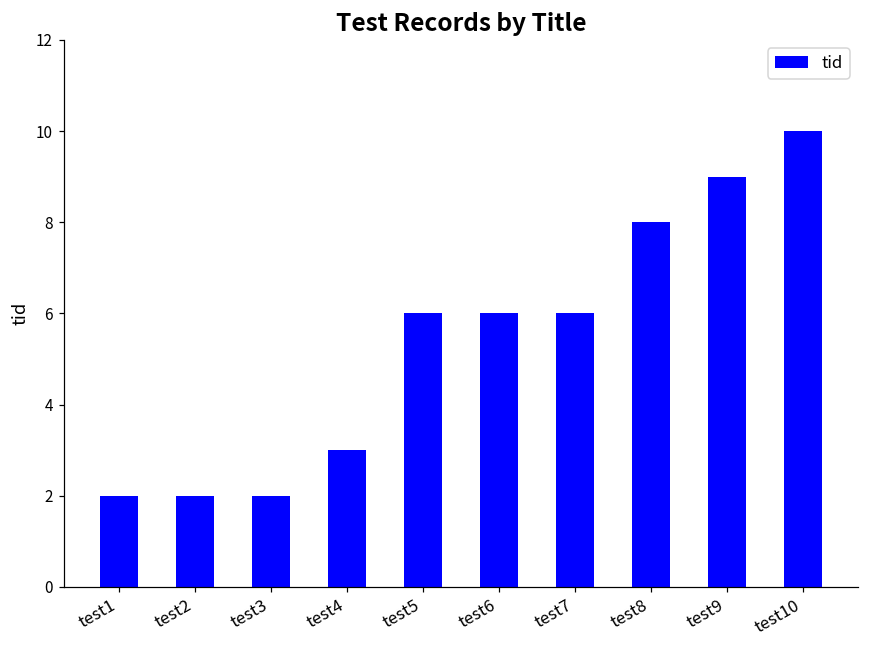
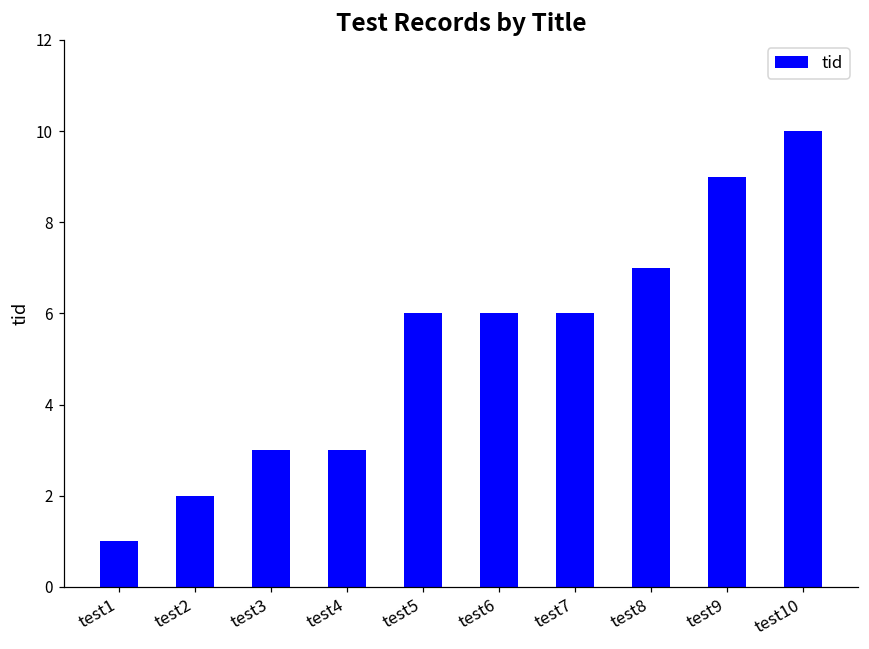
test1: 2 -> 1
test3: 2 -> 3
test8: 8 -> 7
